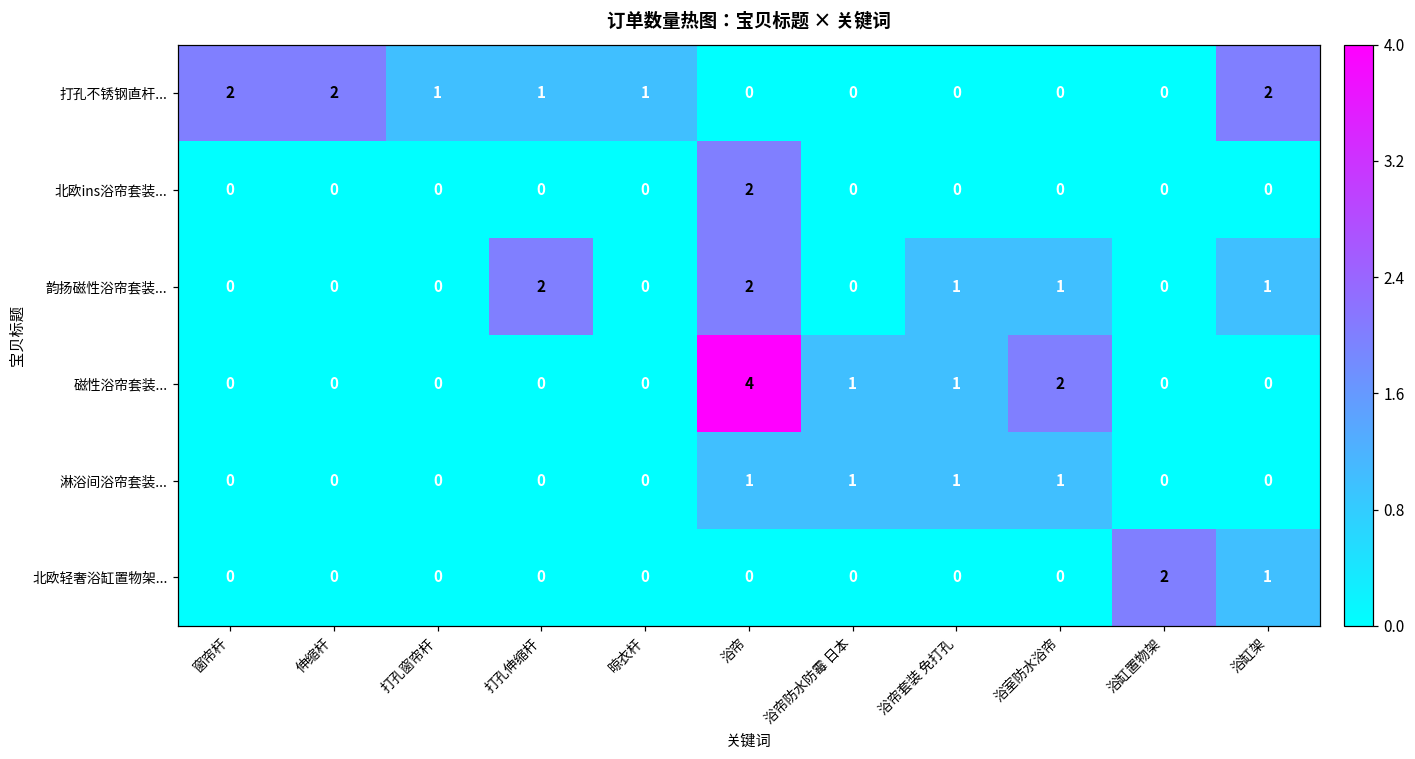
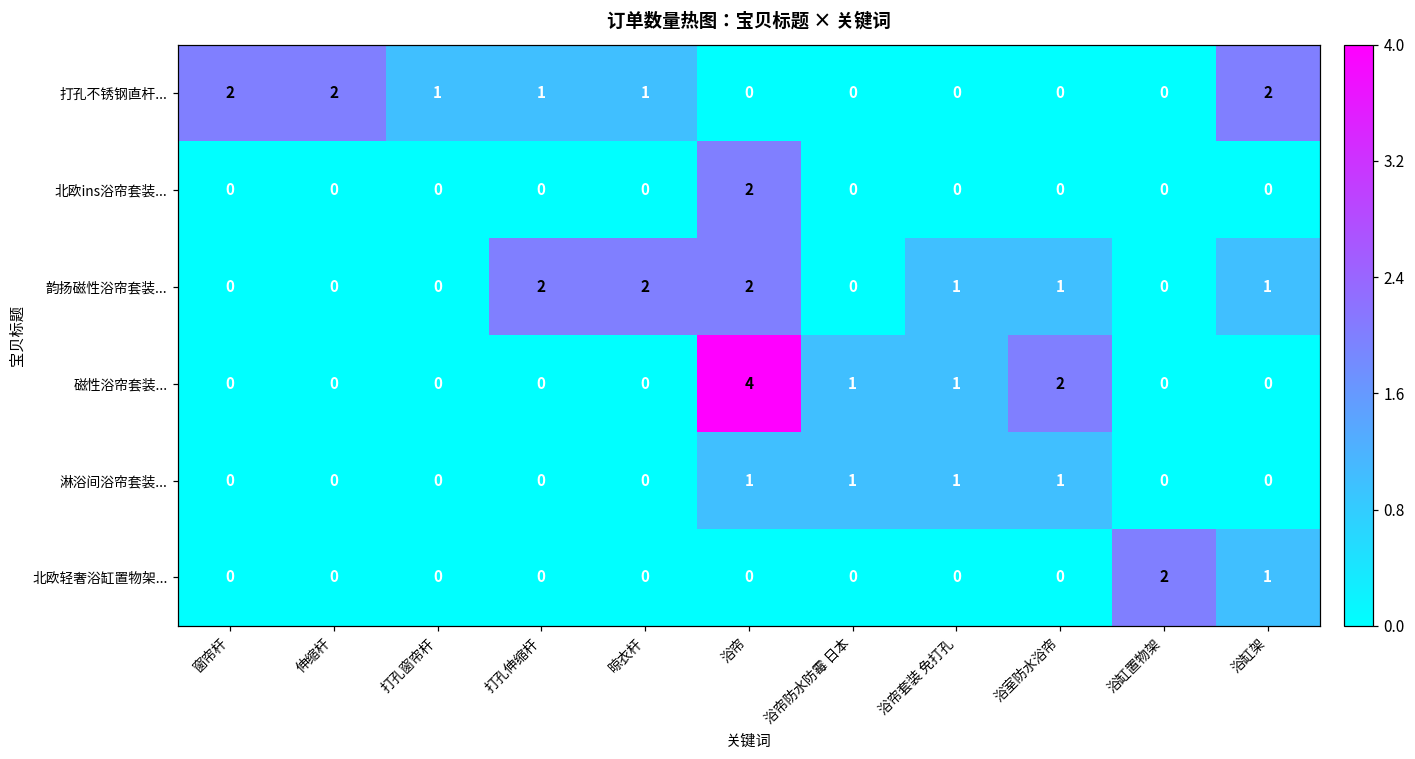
韵扬磁性浴帘套装..., 晾衣杆: 0 -> 2
